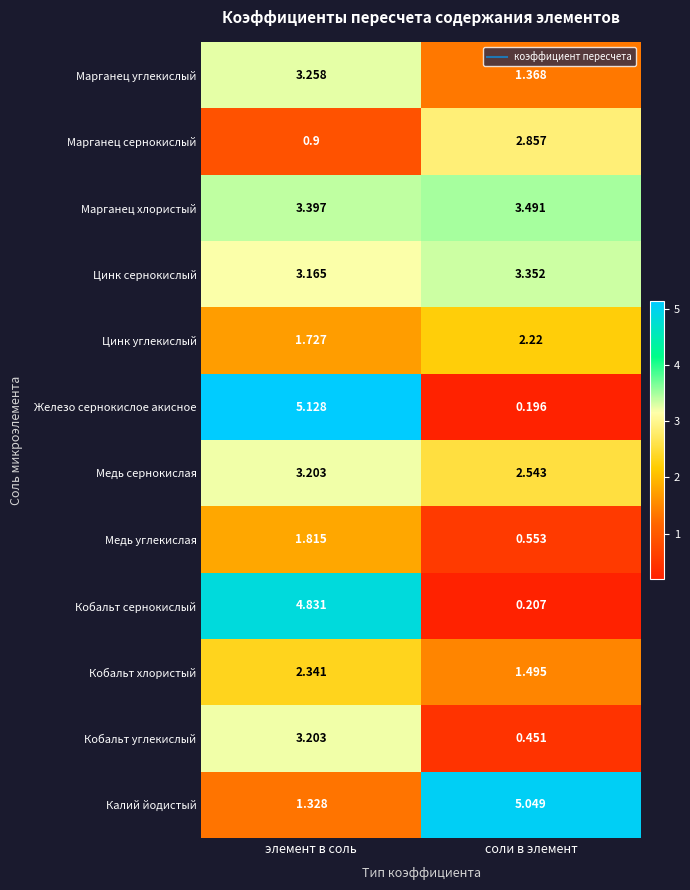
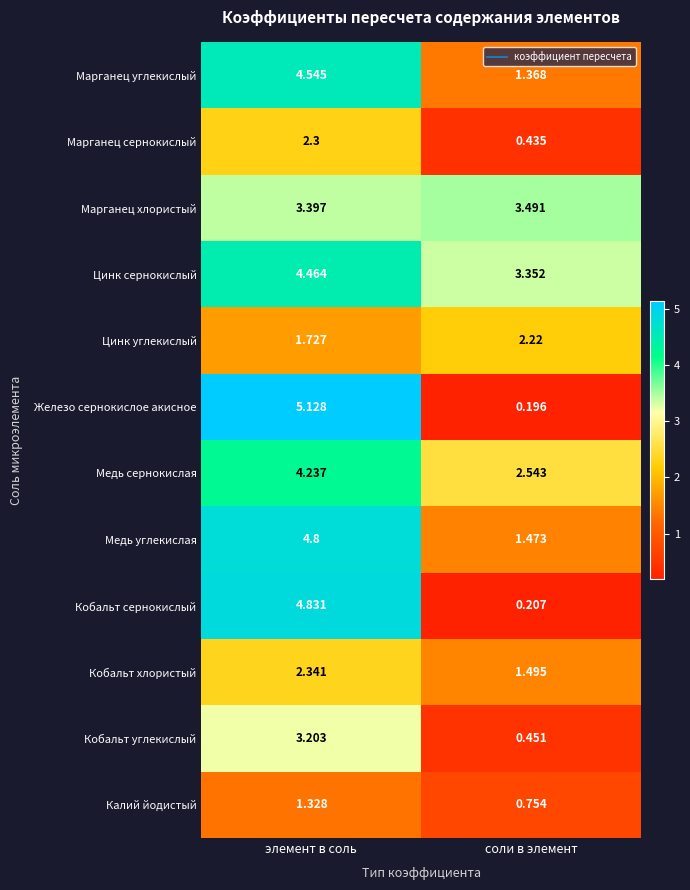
Марганец углекислый, элемент в соль: 3.258 -> 4.545
Марганец сернокислый, элемент в соль: 0.9 -> 2.3
Марганец сернокислый, соли в элемент: 2.857 -> 0.435
Цинк сернокислый, элемент в соль: 3.165 -> 4.464
Медь сернокислая, элемент в соль: 3.203 -> 4.237
Медь углекислая, элемент в соль: 1.815 -> 4.8
Медь углекислая, соли в элемент: 0.553 -> 1.473
Калий йодистый, соли в элемент: 5.049 -> 0.754
